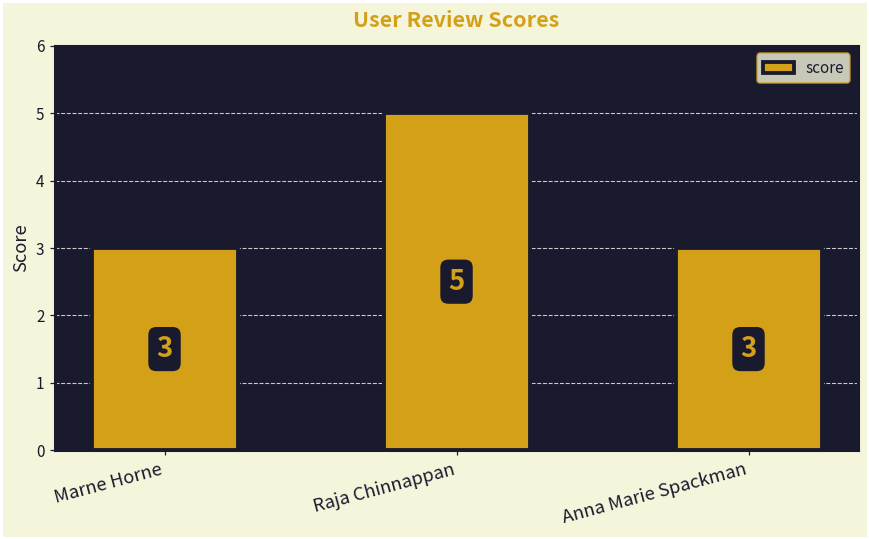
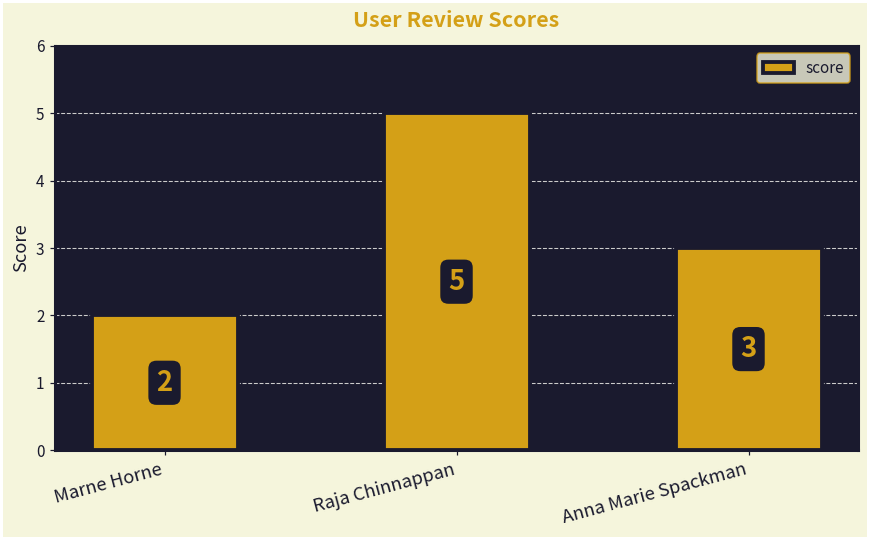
Marne Horne: 3 -> 2
